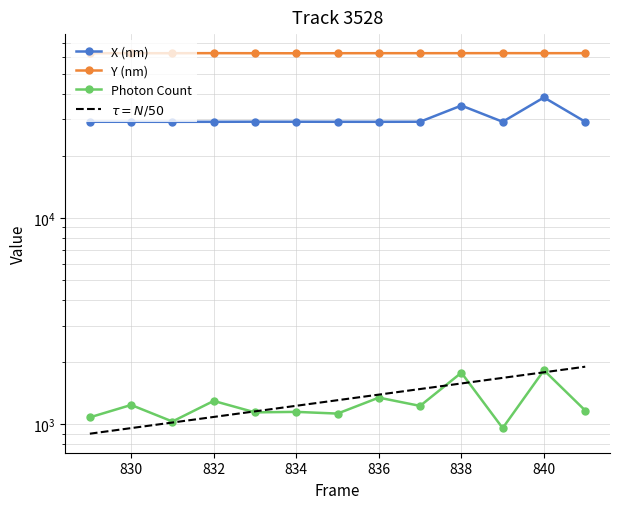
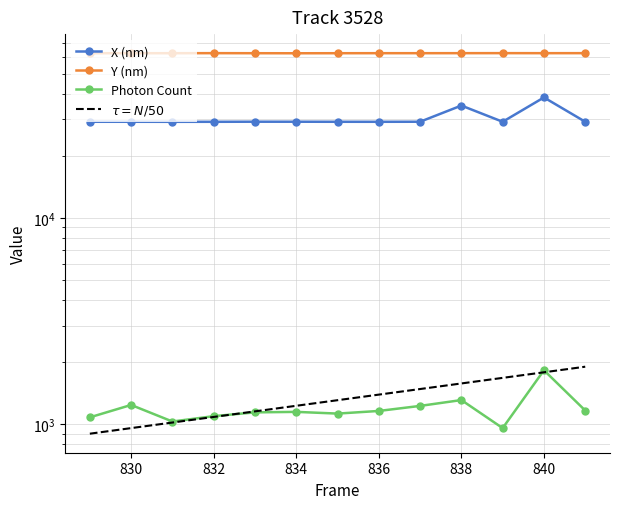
Photon Count, 832: 1300 -> 1100
Photon Count, 836: 1300 -> 1200
Photon Count, 838: 1800 -> 1300
